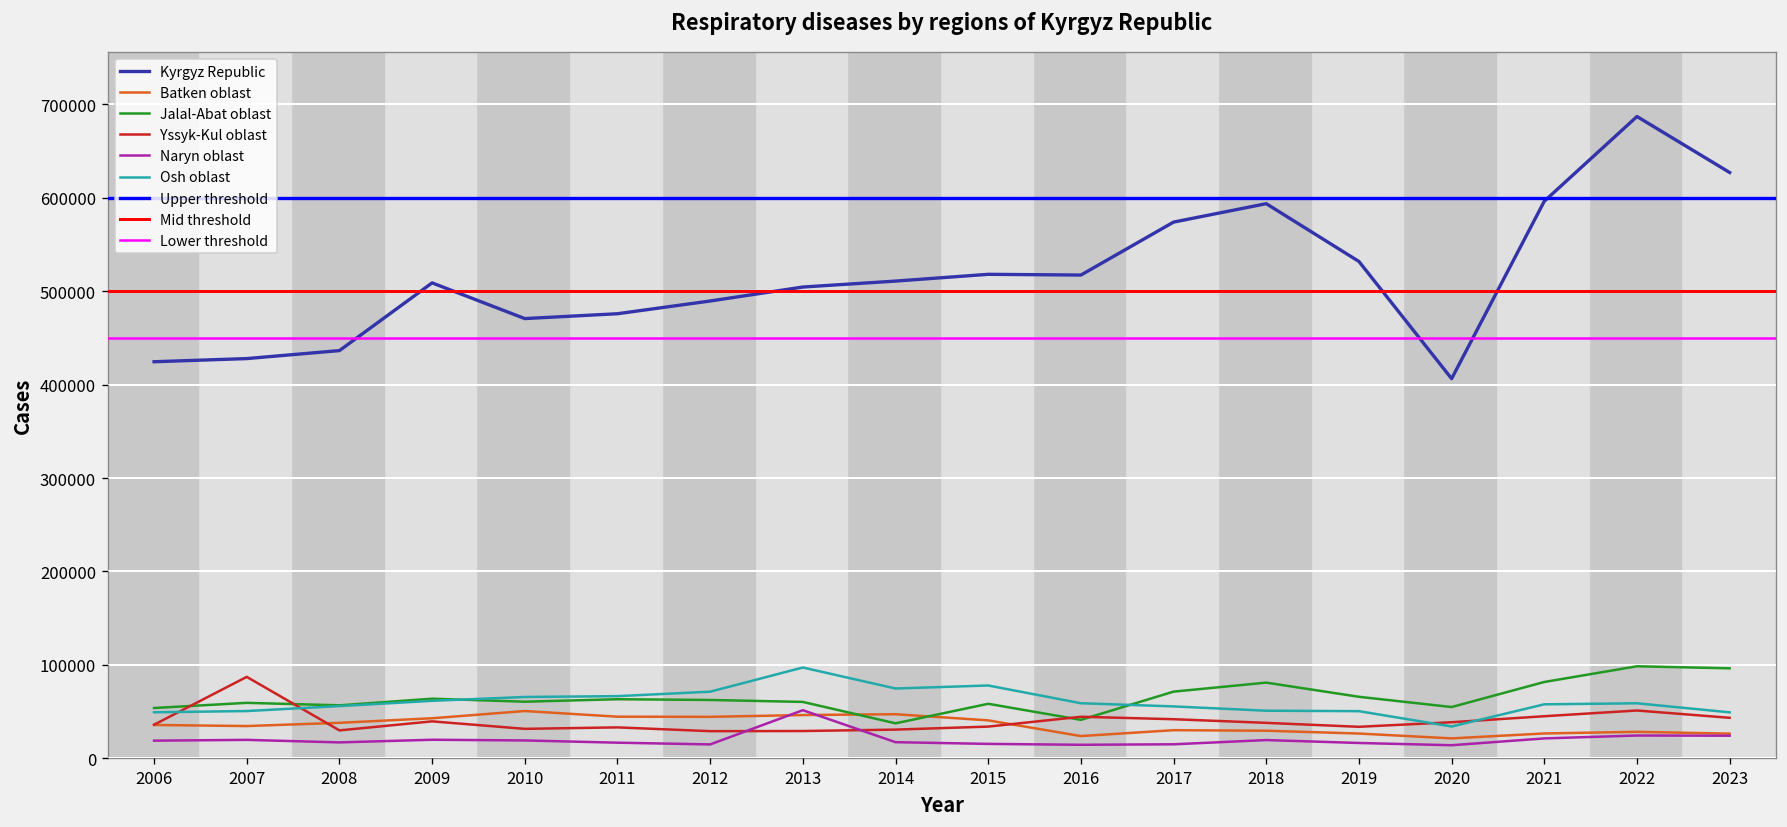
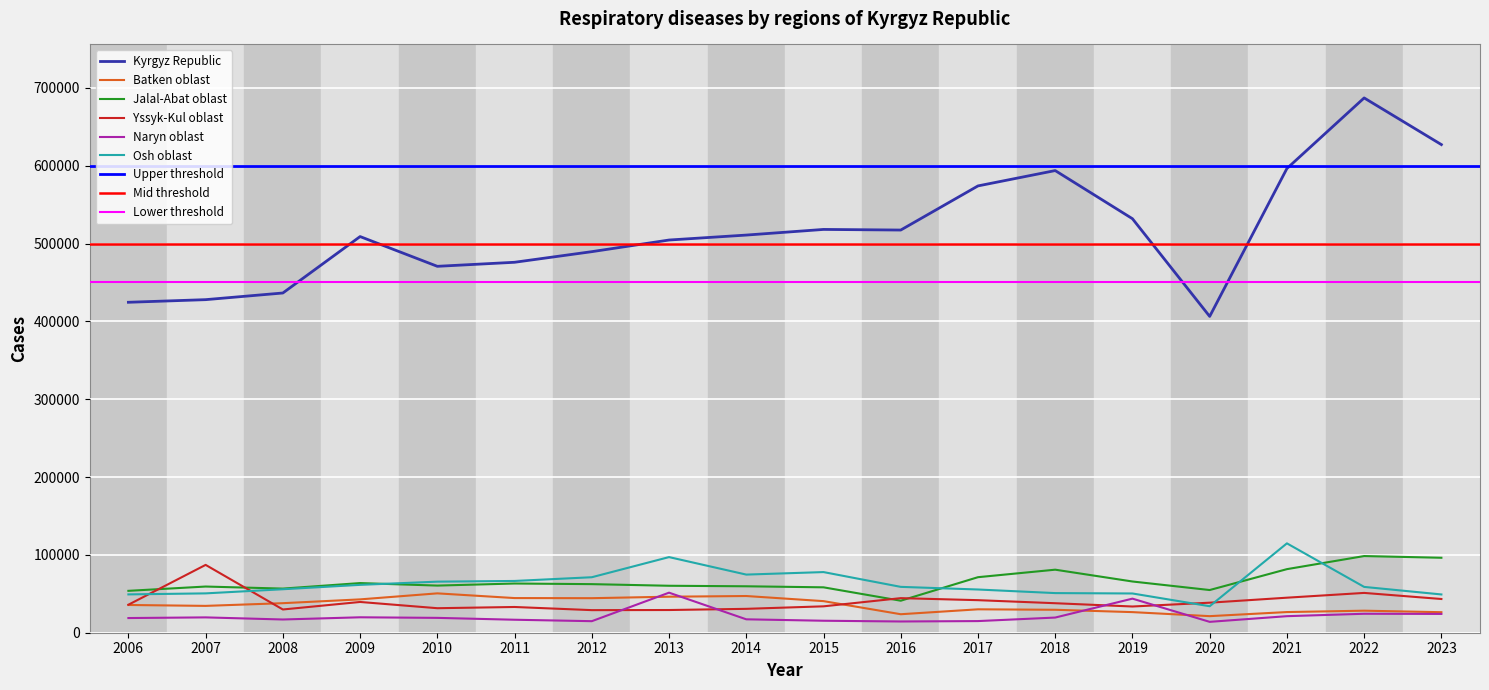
Jalal-Abat oblast, 2014: 40000 -> 60000
Naryn oblast, 2019: 20000 -> 40000
Osh oblast, 2021: 60000 -> 110000
